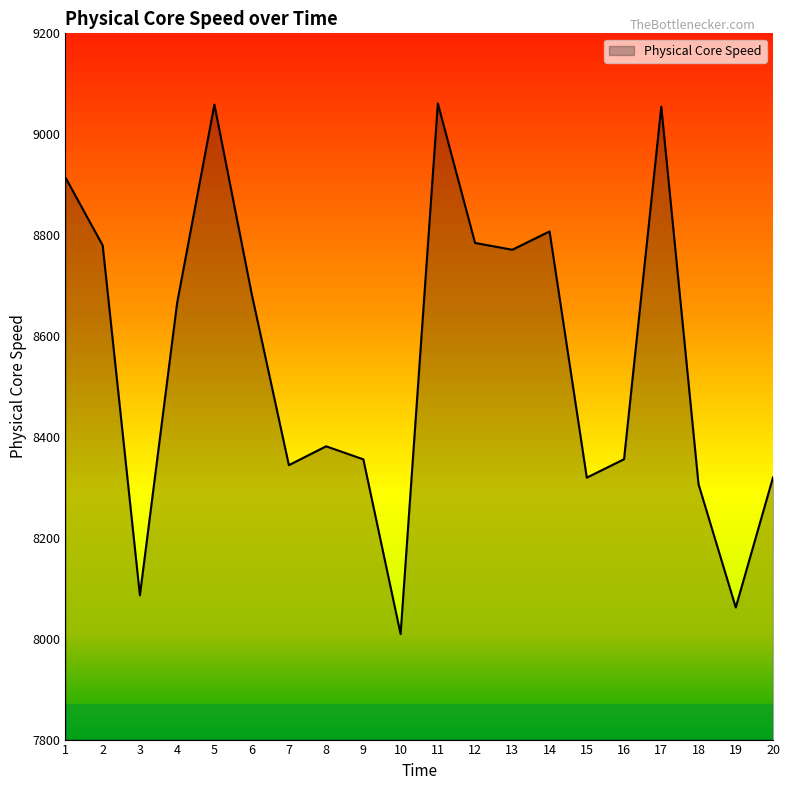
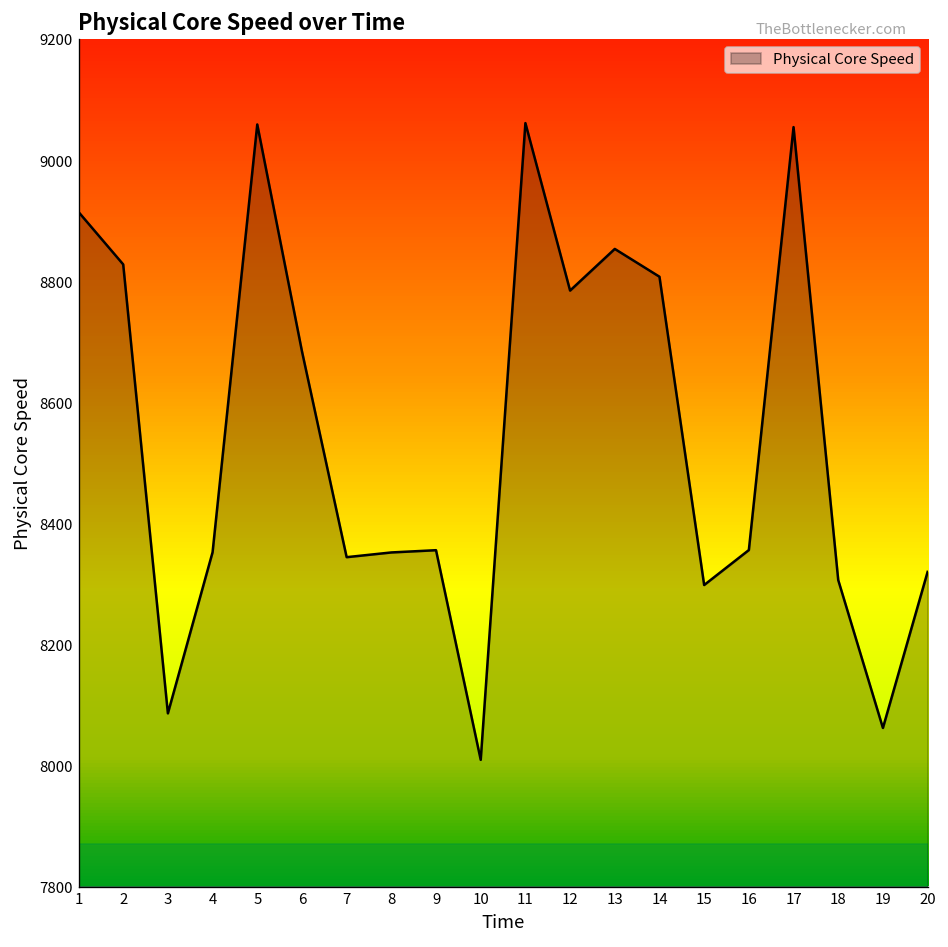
2: 8780 -> 8830
4: 8670 -> 8350
8: 8380 -> 8350
13: 8770 -> 8850
15: 8320 -> 8300
